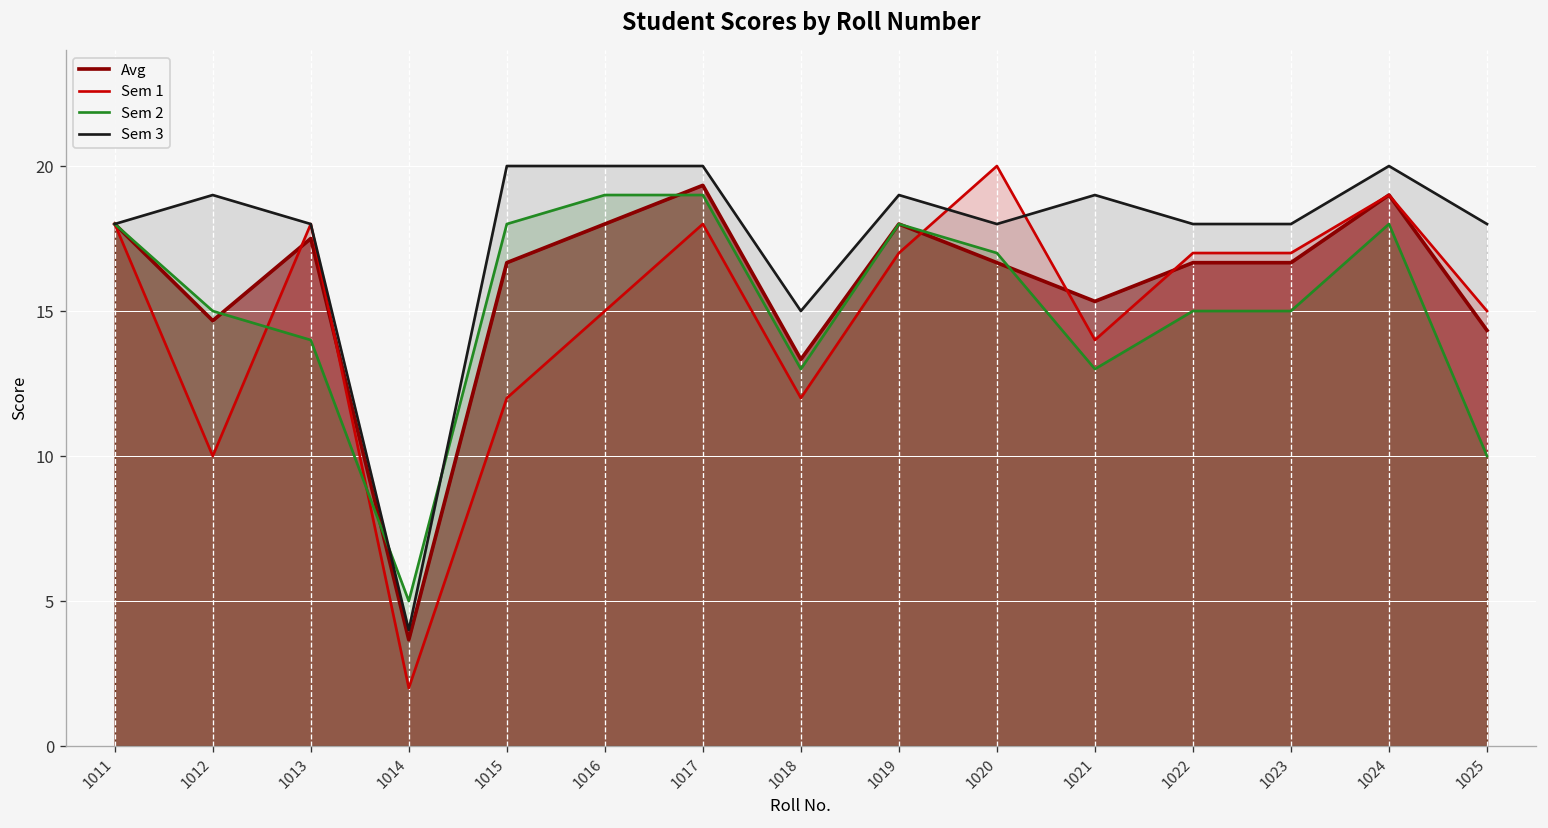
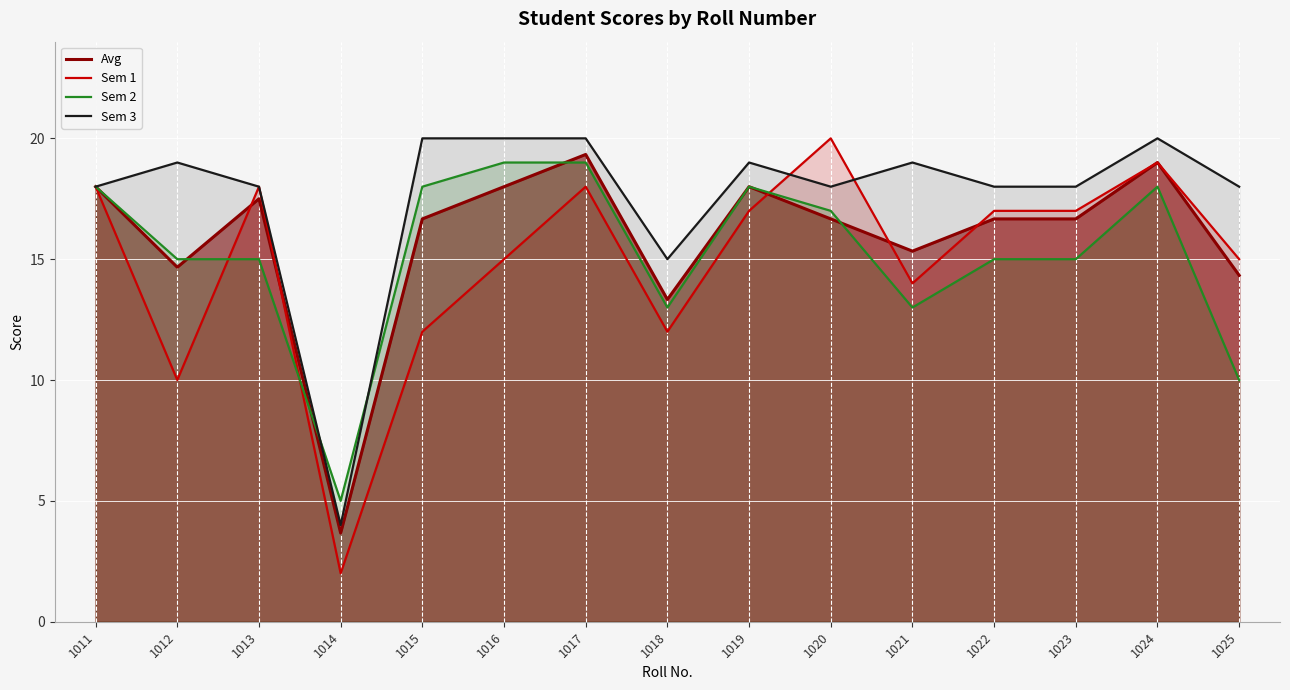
Sem 2, 1013: 14 -> 15
